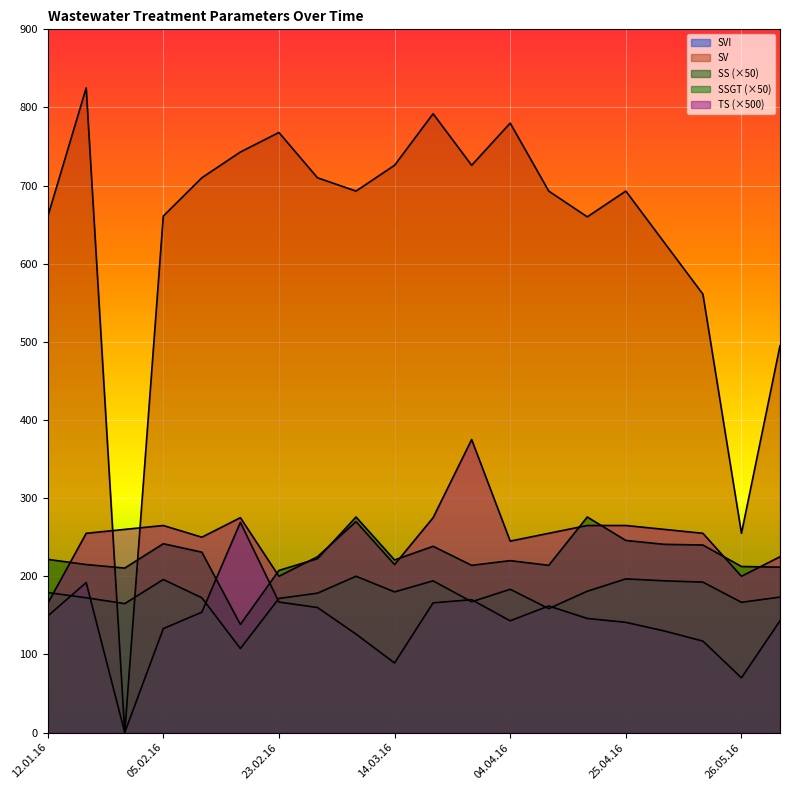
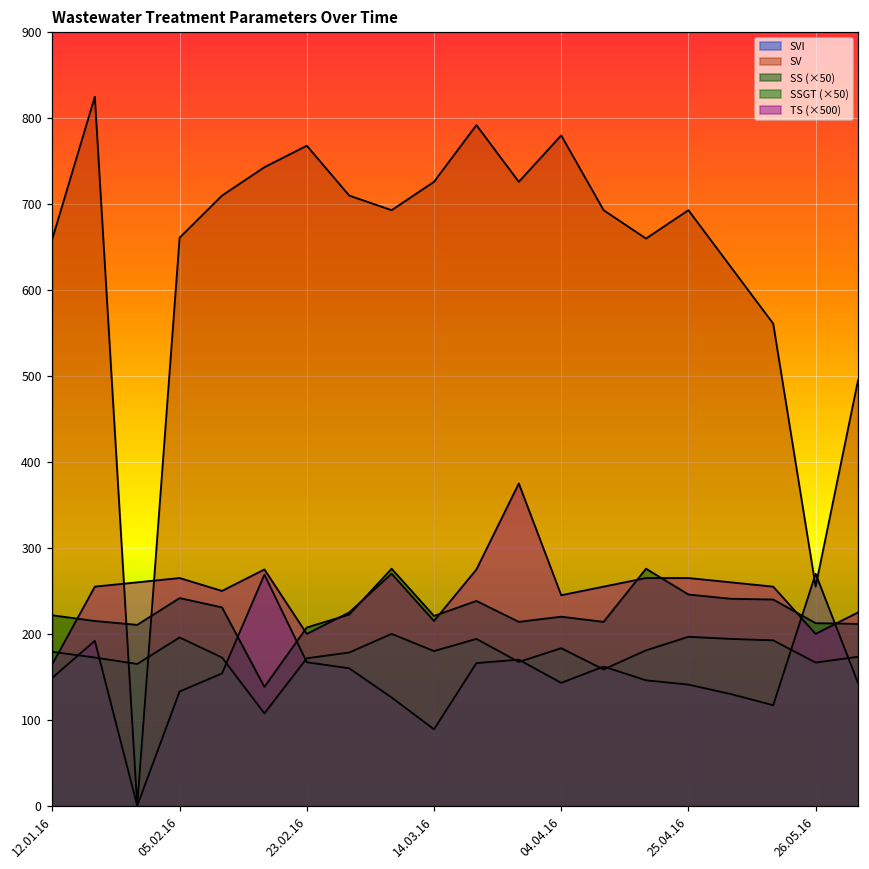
SVI, 26.05.16: 70 -> 270
